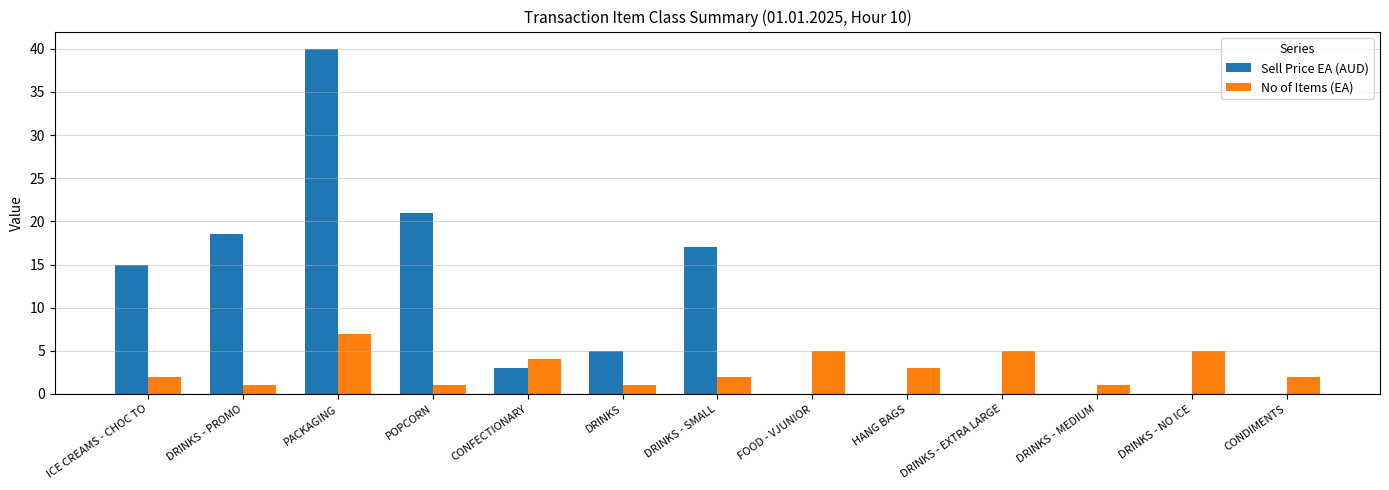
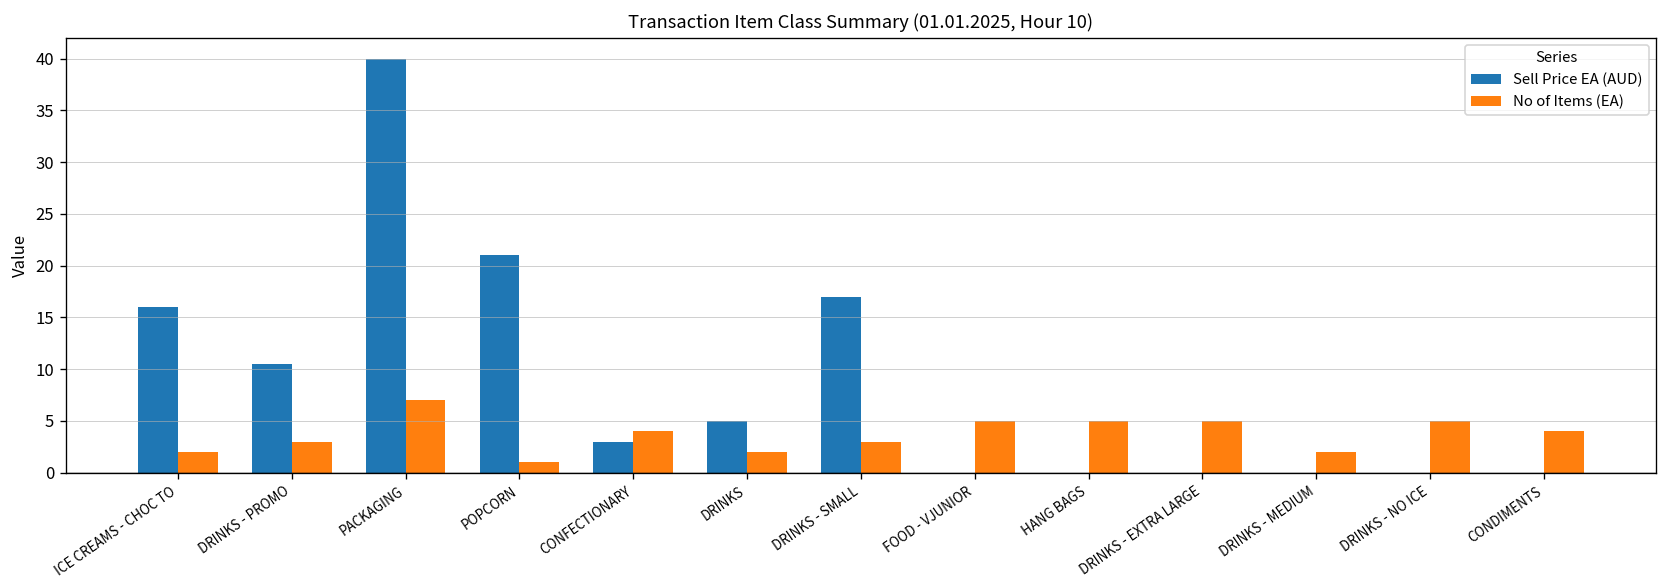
Sell Price EA (AUD), ICE CREAMS - CHOC TO: 15 -> 16
Sell Price EA (AUD), DRINKS - PROMO: 19 -> 11
No of Items (EA), DRINKS - PROMO: 1 -> 3
No of Items (EA), DRINKS: 1 -> 2
No of Items (EA), DRINKS - SMALL: 2 -> 3
No of Items (EA), HANG BAGS: 3 -> 5
No of Items (EA), DRINKS - MEDIUM: 1 -> 2
No of Items (EA), CONDIMENTS: 2 -> 4
